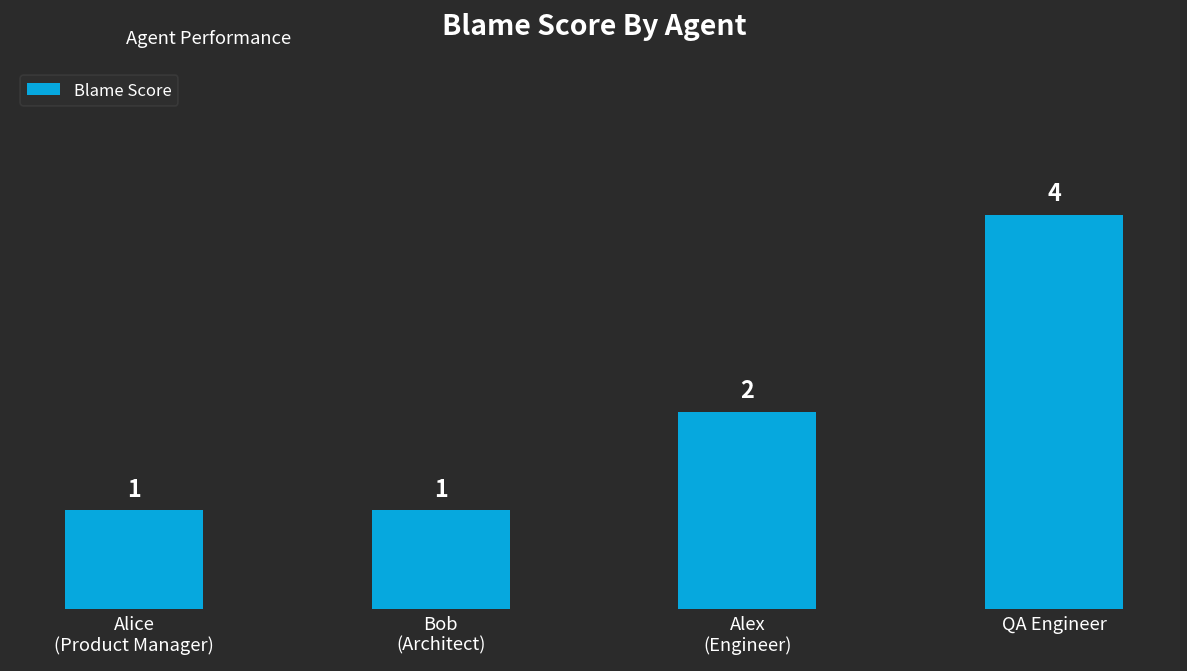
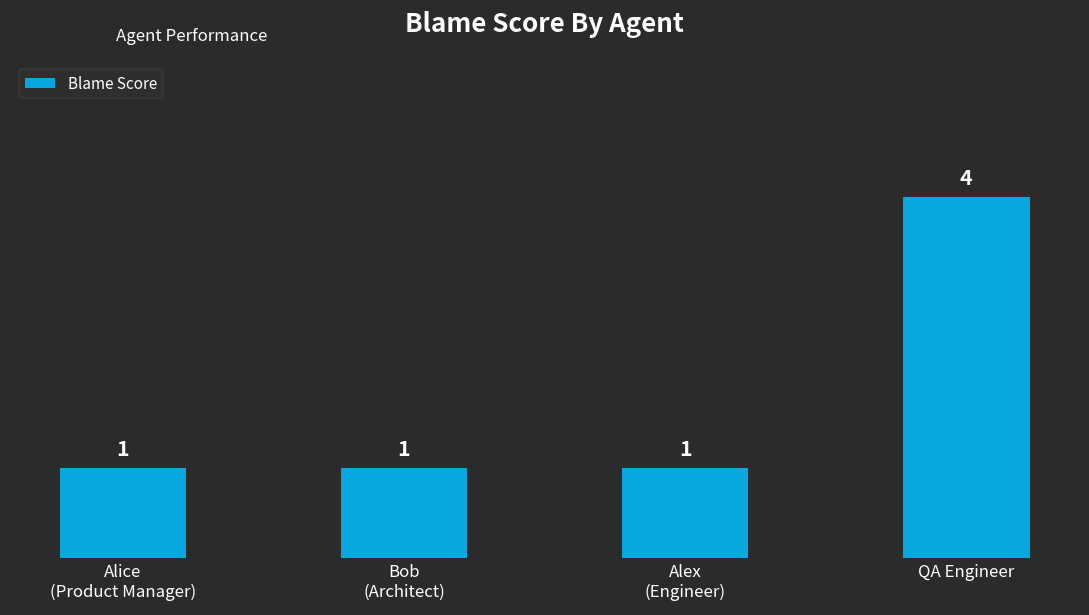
Alex (Engineer): 2 -> 1
